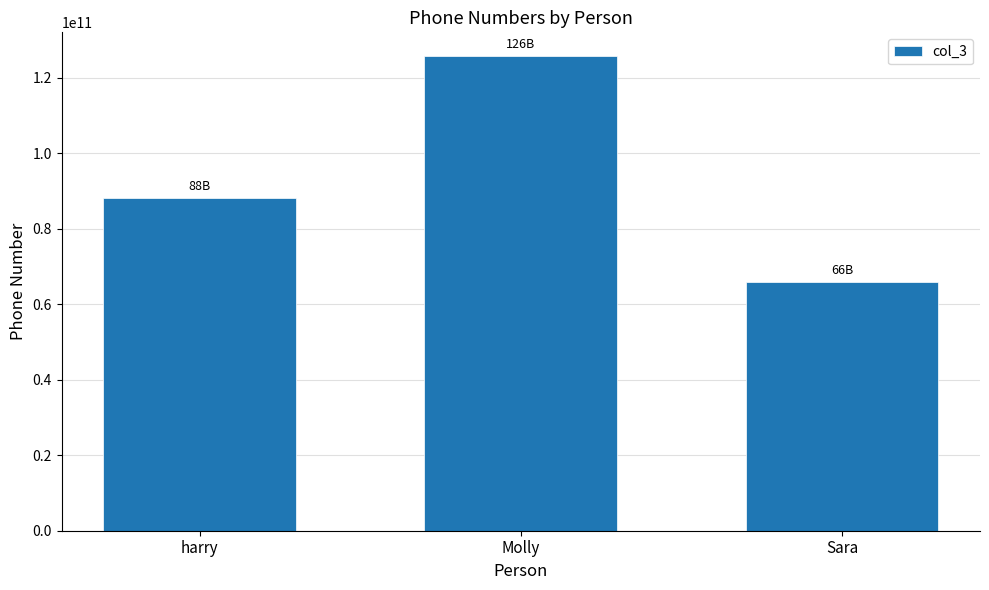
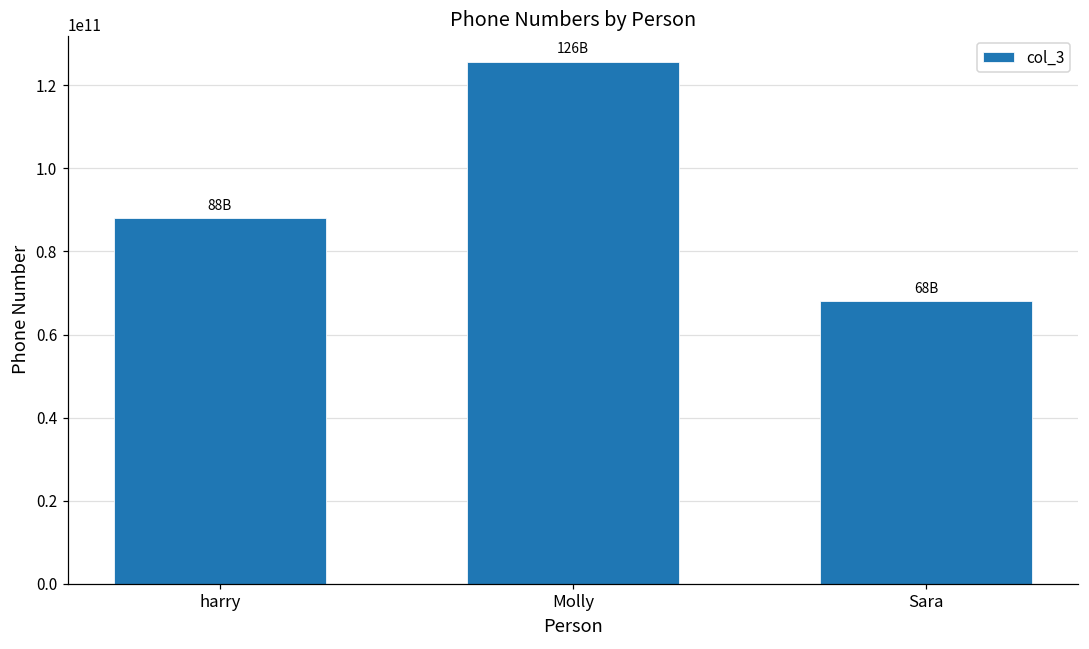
Sara: 66B -> 68B
